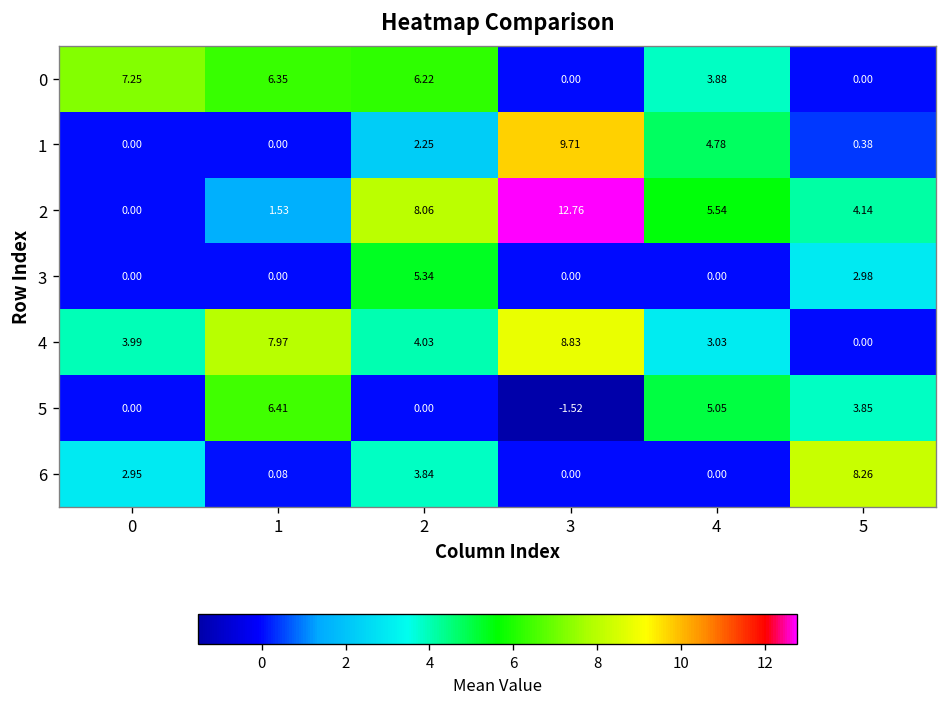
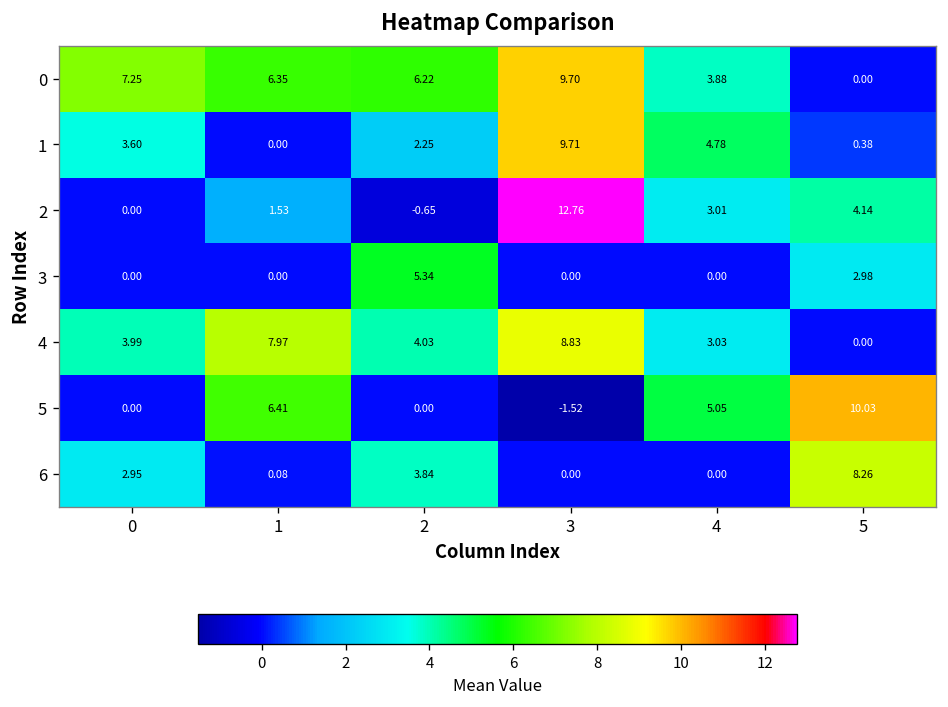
0, 3: 0.00 -> 9.70
1, 0: 0.00 -> 3.60
2, 2: 8.06 -> -0.65
2, 4: 5.54 -> 3.01
5, 5: 3.85 -> 10.03
